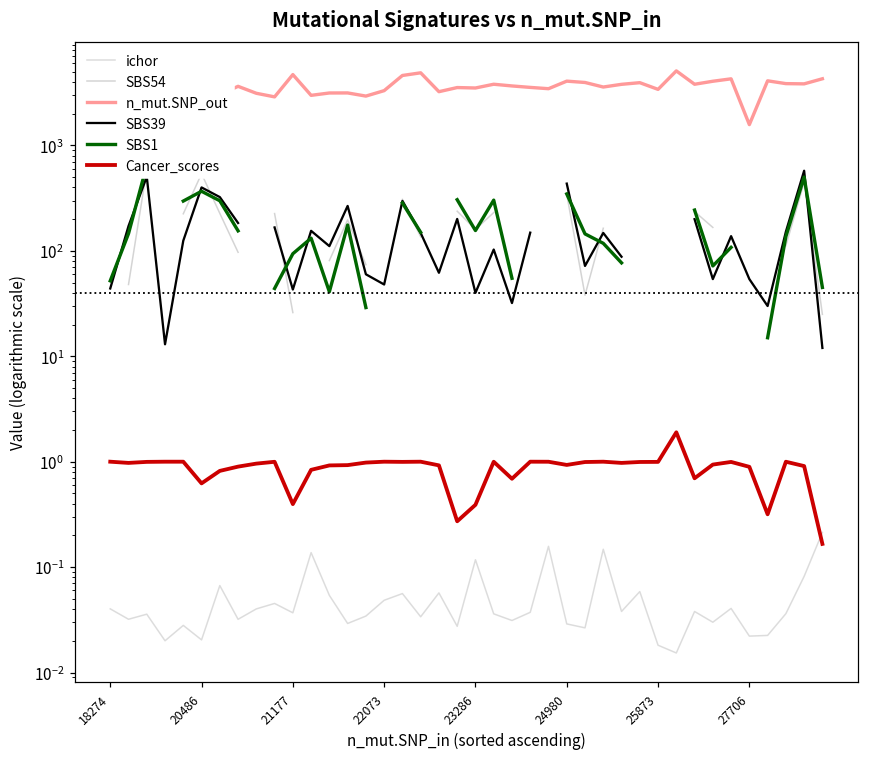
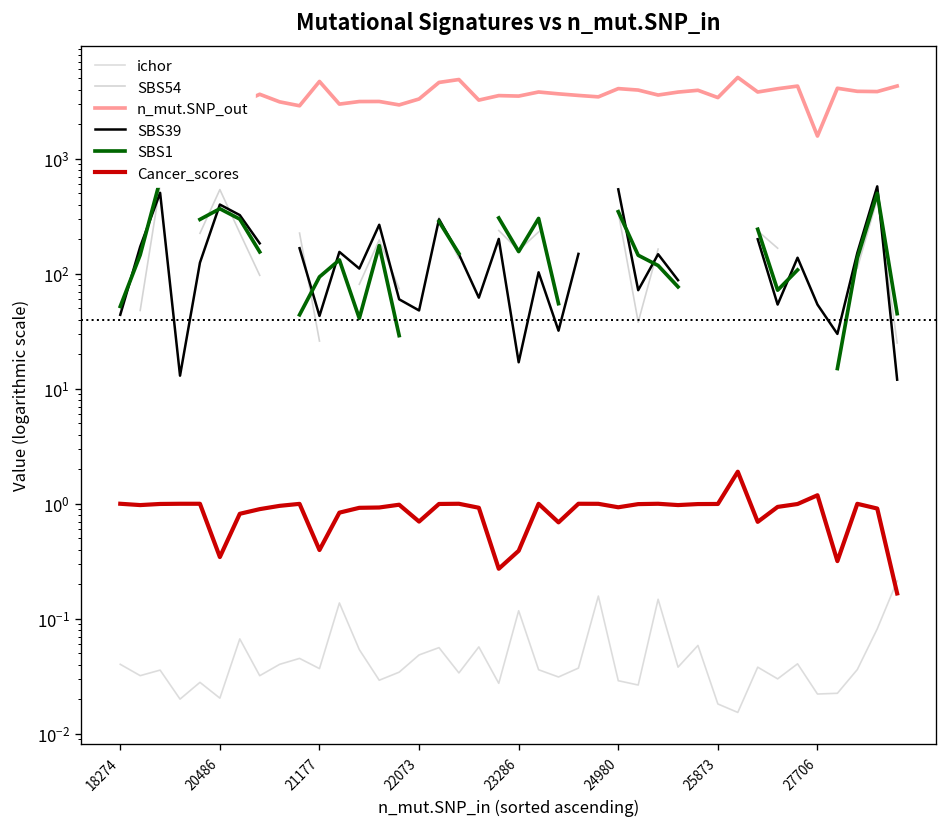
Cancer_scores, 20486: 0.6 -> 0.34
Cancer_scores, 22073: 1.0 -> 0.7
SBS39, 23286: 40 -> 17
SBS39, 24980: 400 -> 500
Cancer_scores, 27706: 0.9 -> 1.2
